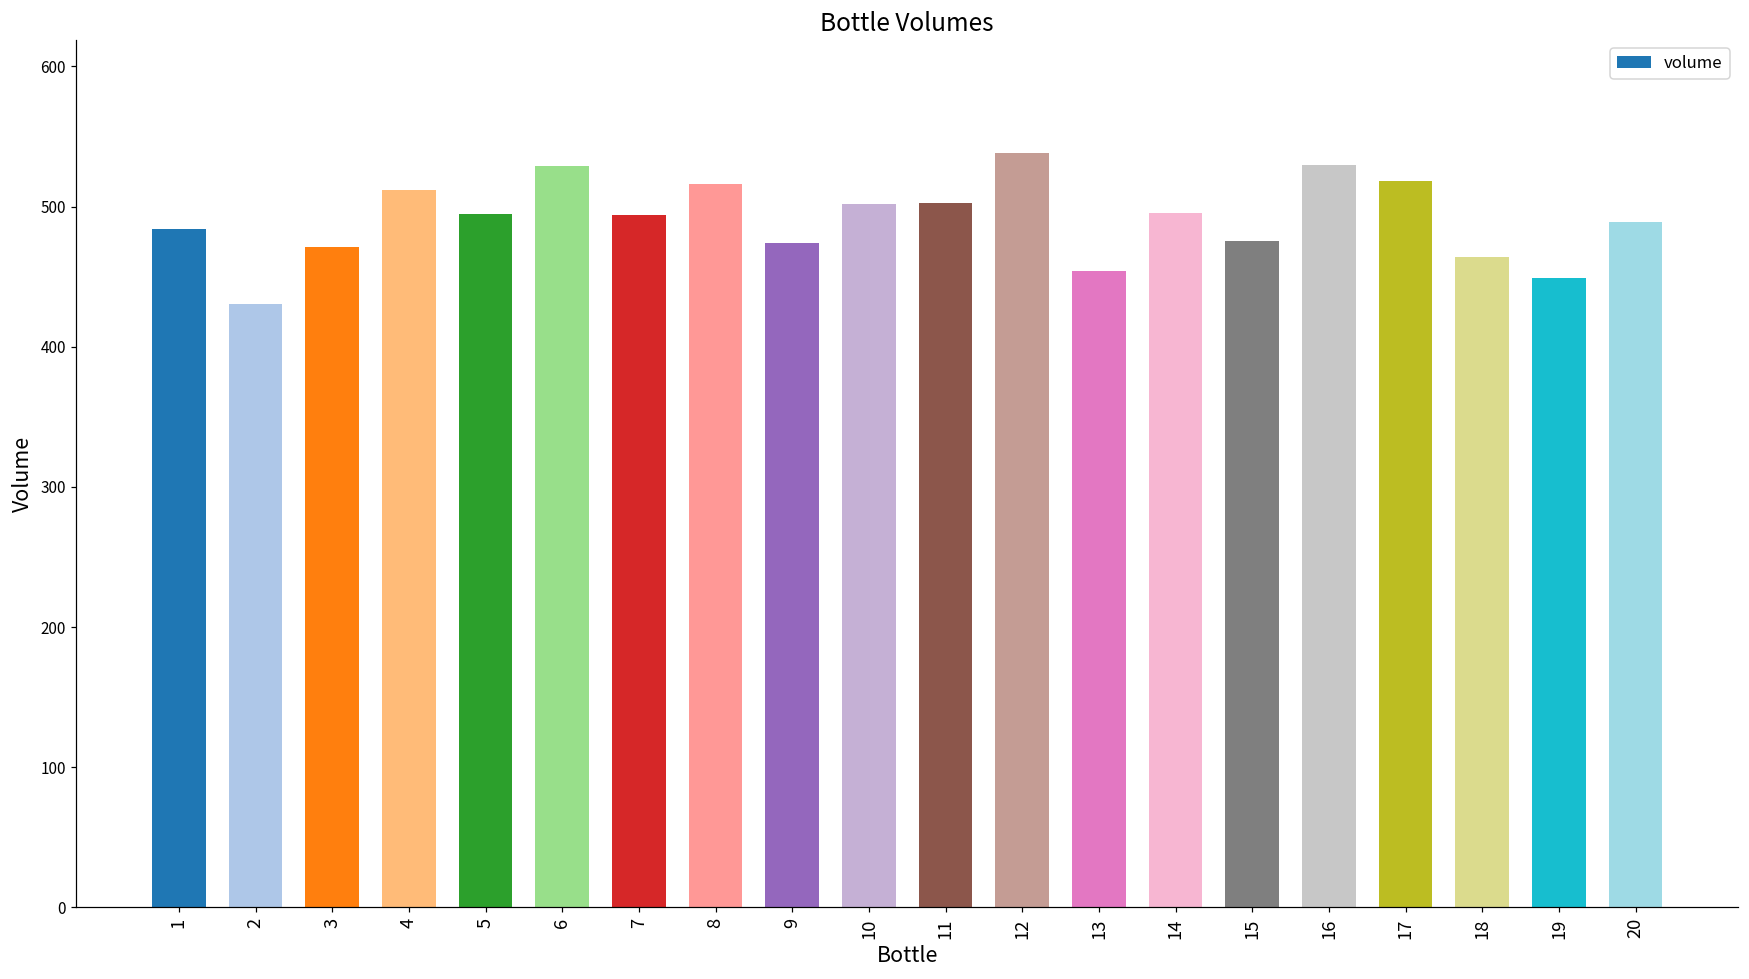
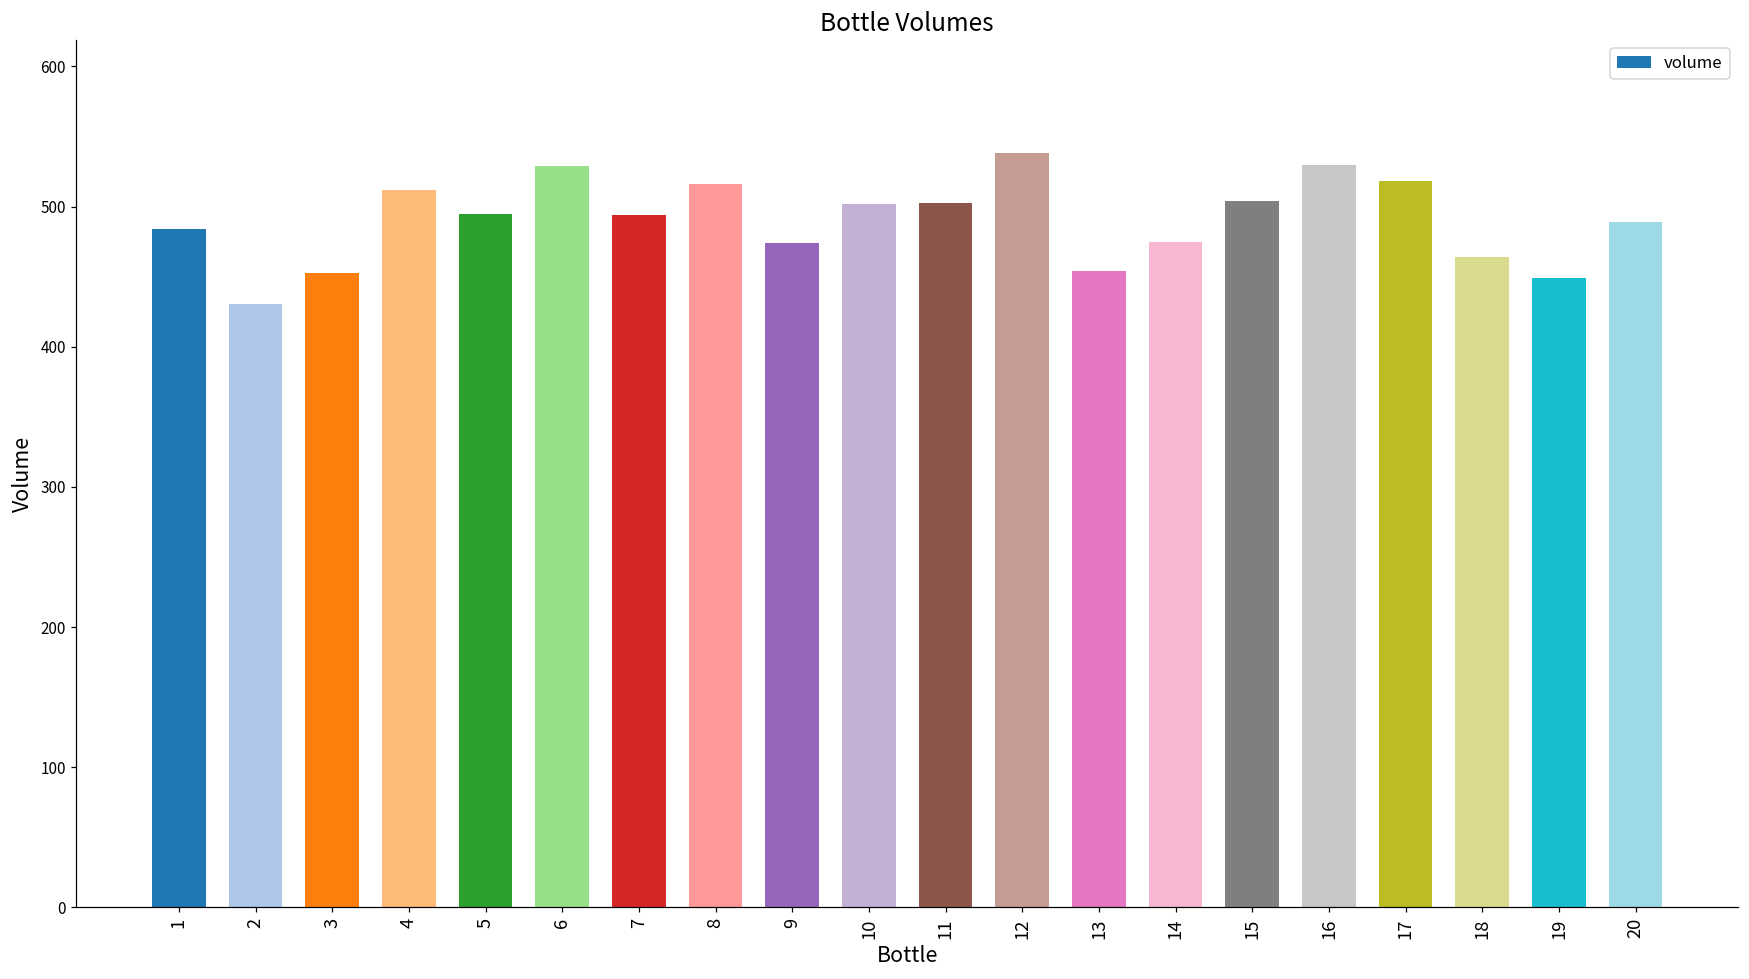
3: 471 -> 453
14: 495 -> 475
15: 475 -> 504
